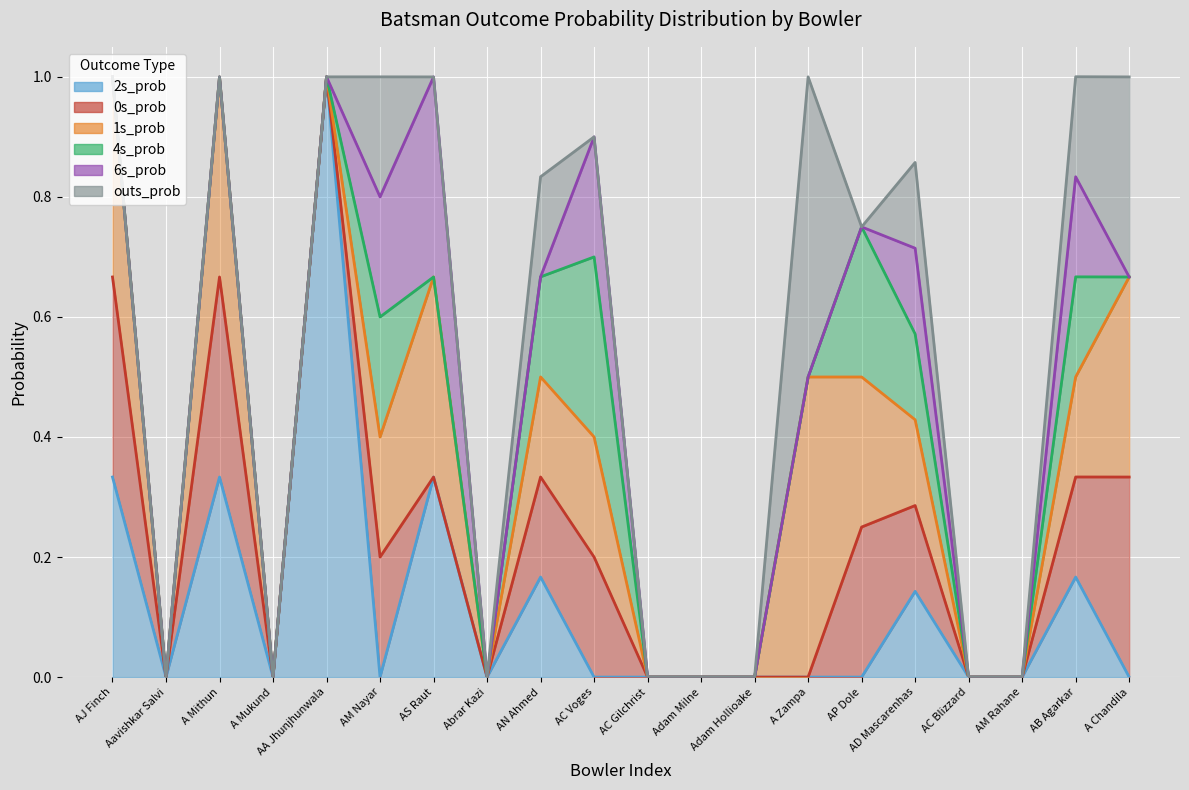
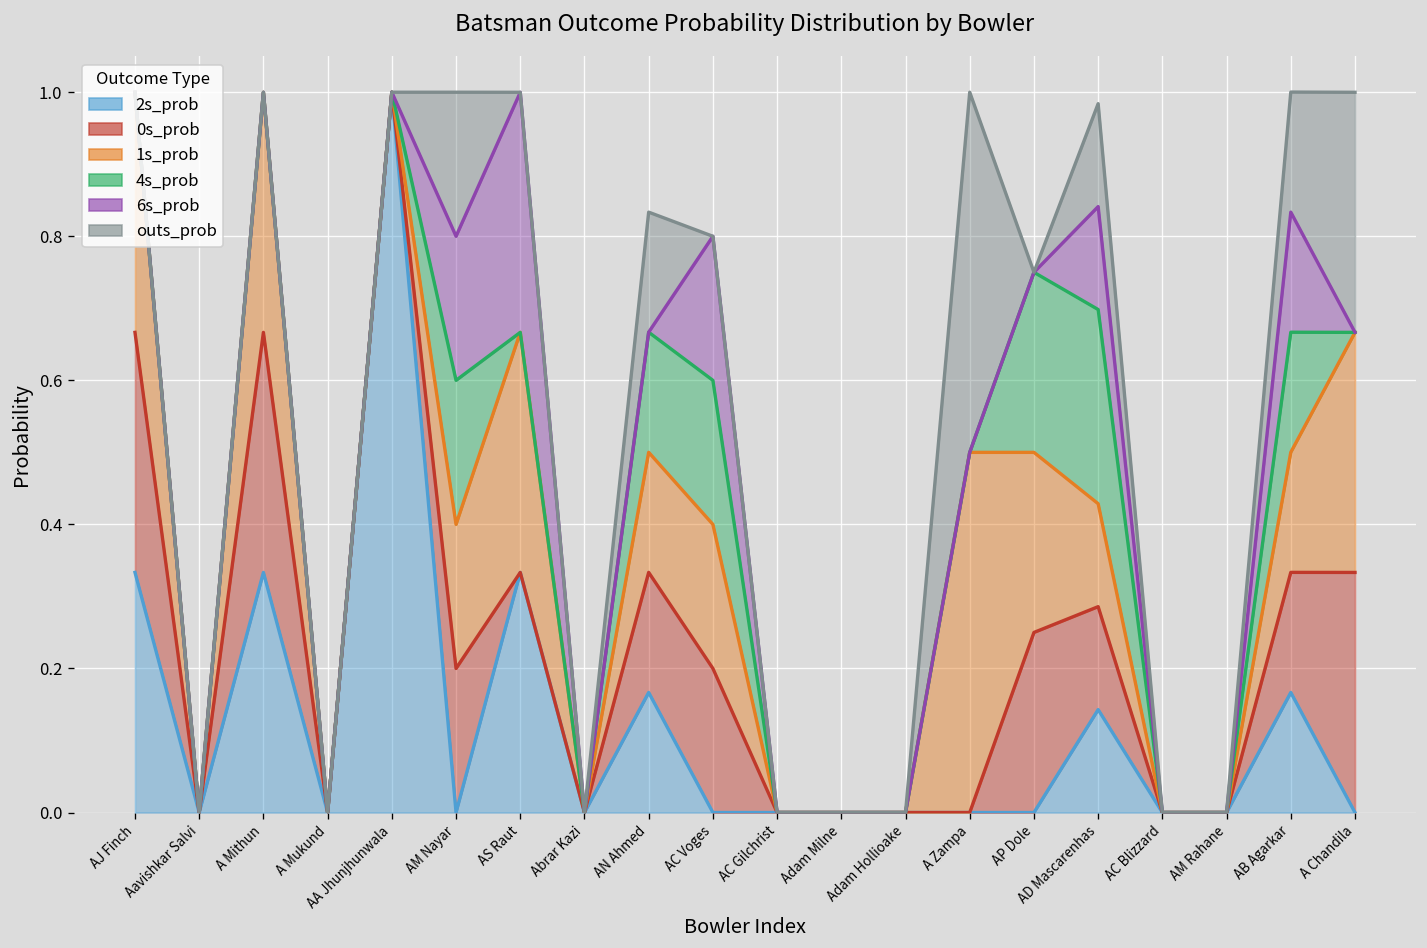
4s_prob, AC Voges: 0.3 -> 0.2
4s_prob, AD Mascarenhas: 0.14 -> 0.27
